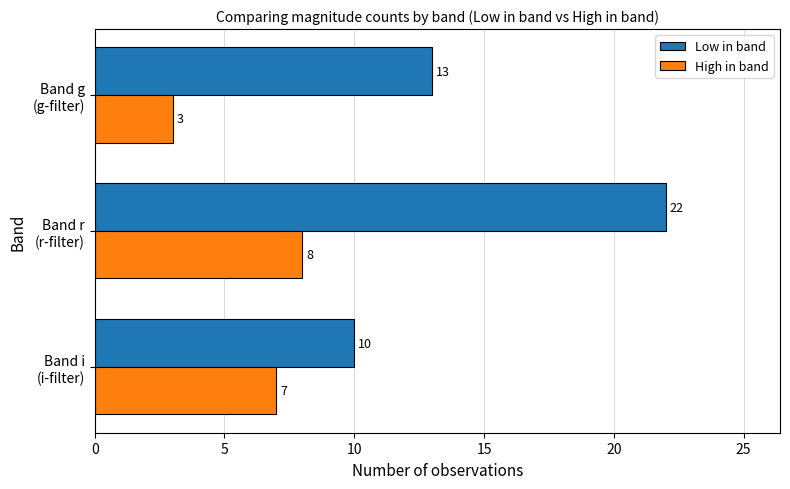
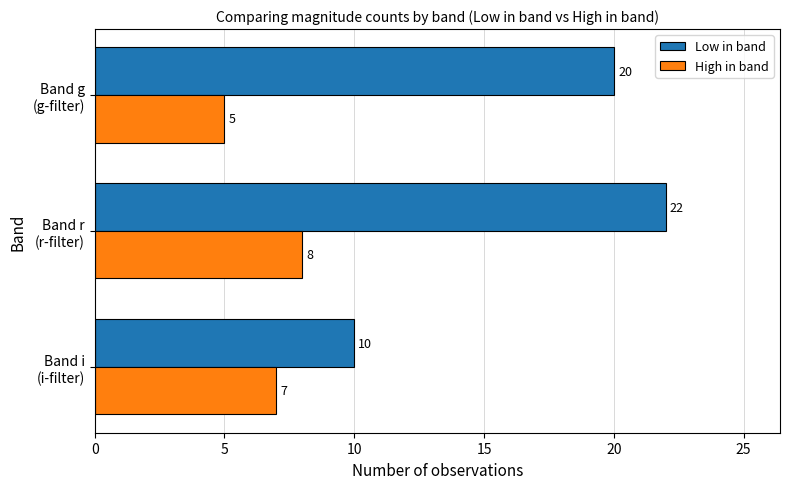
Low in band, Band g (g-filter): 13 -> 20
High in band, Band g (g-filter): 3 -> 5
